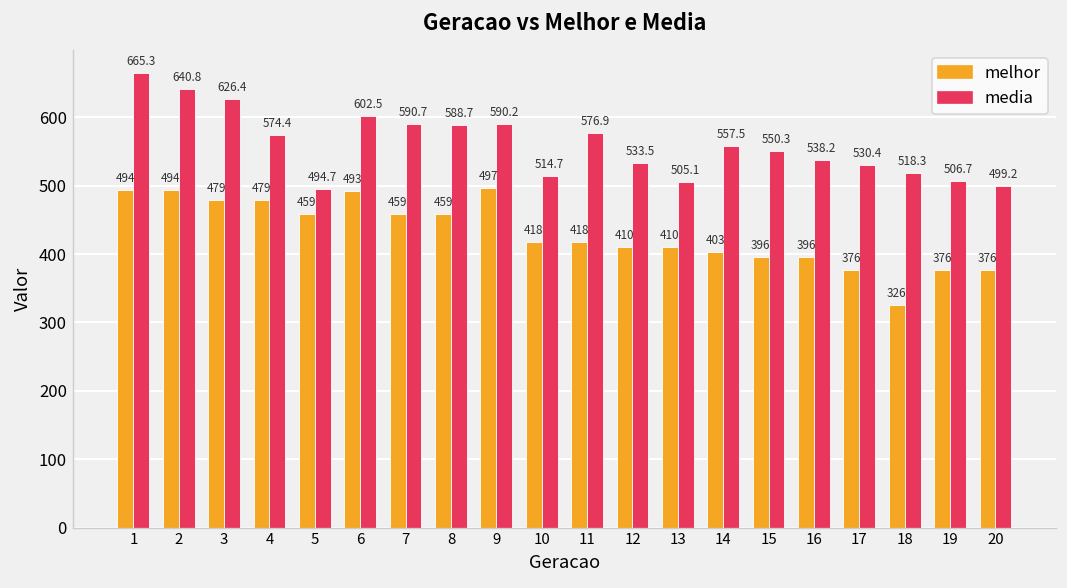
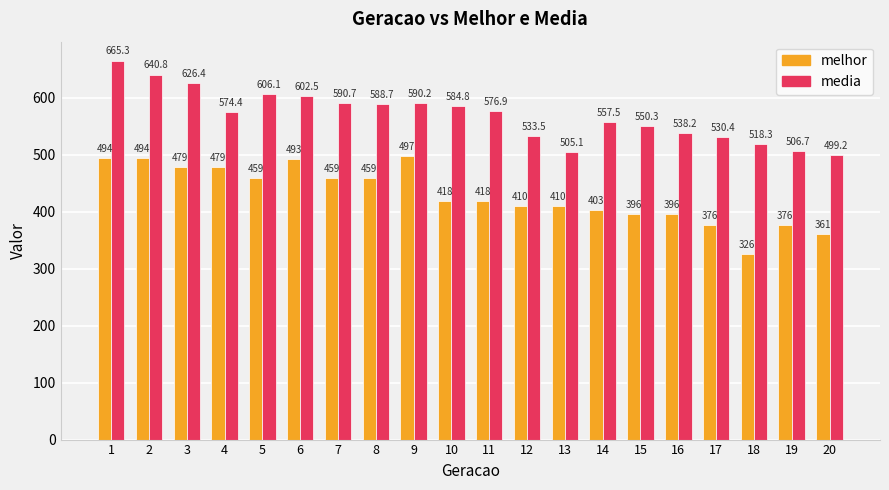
media, 5: 494.7 -> 606.1
media, 10: 514.7 -> 584.8
melhor, 20: 376 -> 361
